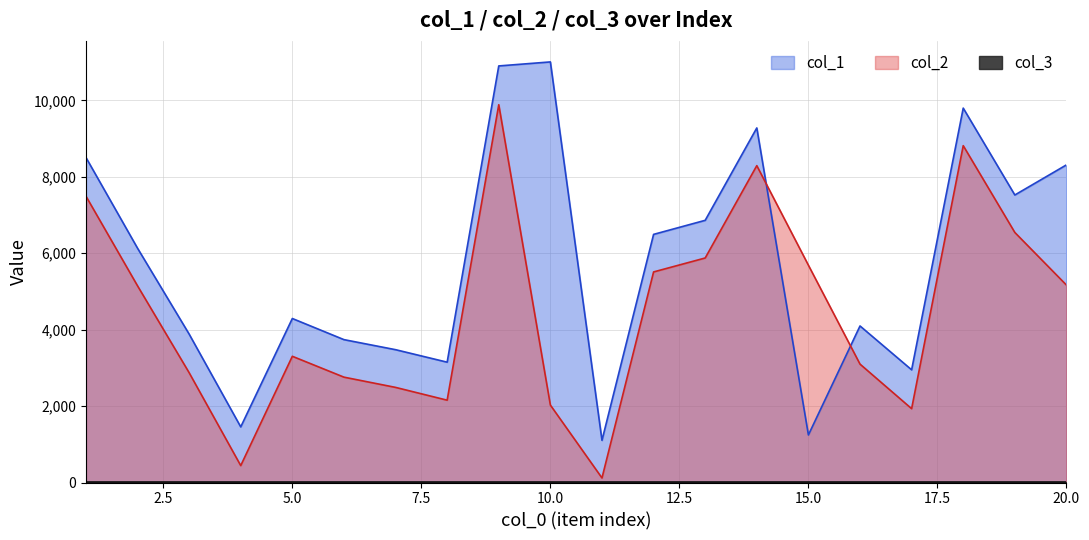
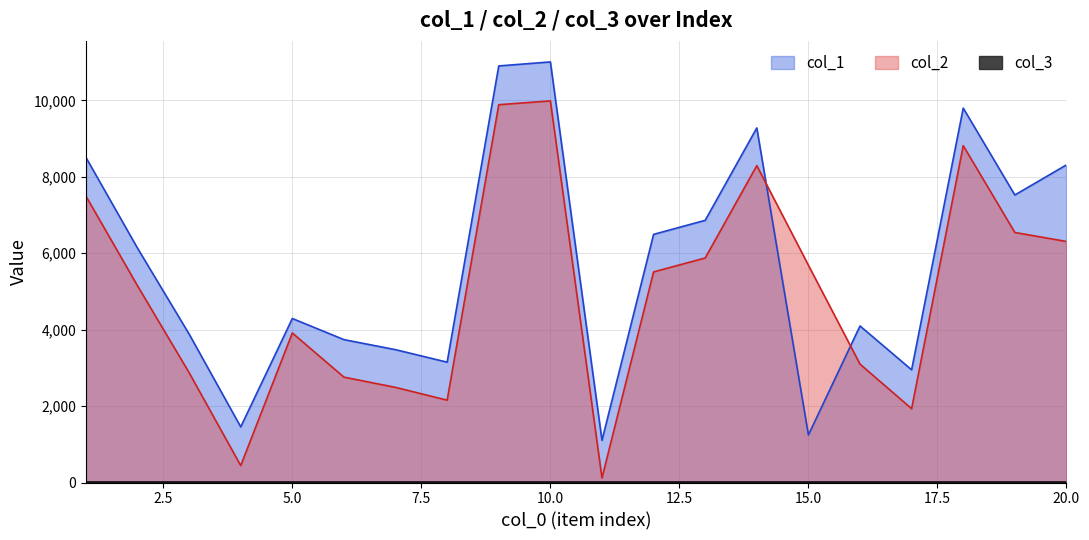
col_2, 5.0: 3,300 -> 3,900
col_2, 10.0: 2,000 -> 10,000
col_2, 20.0: 5,200 -> 6,300
